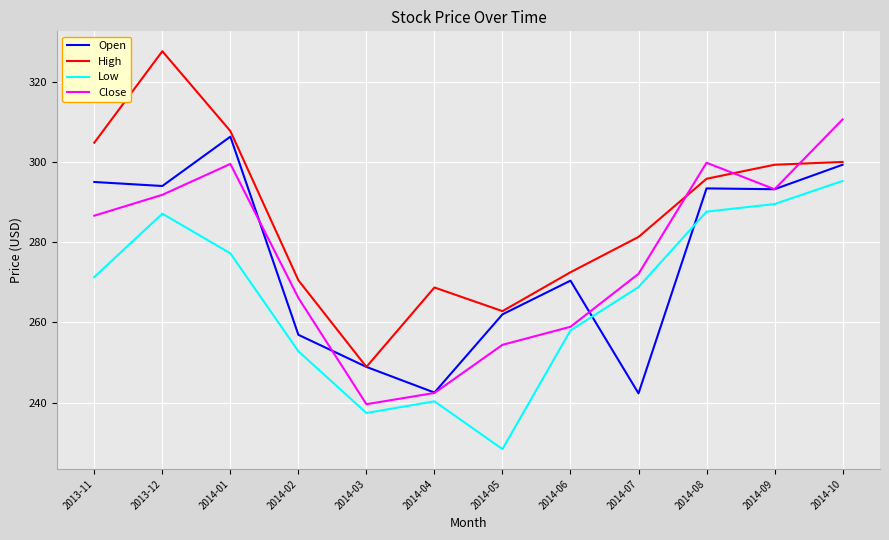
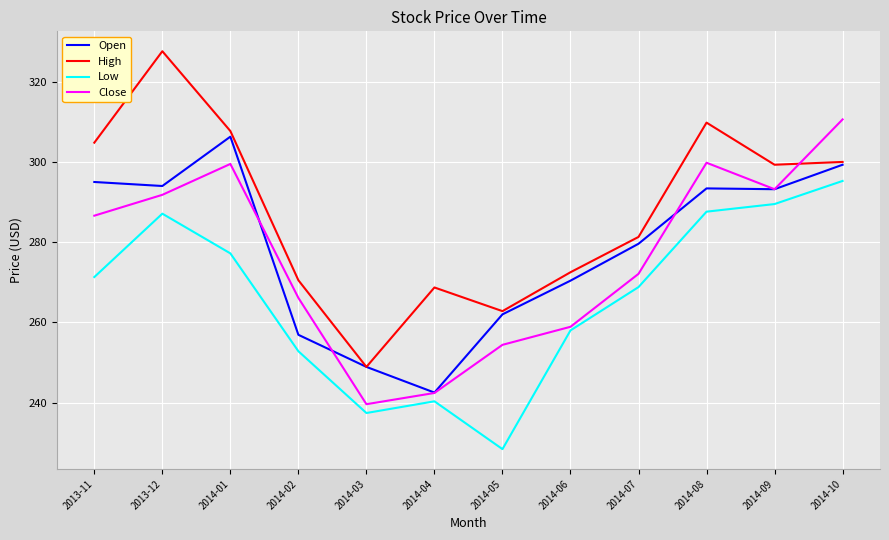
Open, 2014-07: 242 -> 280
High, 2014-08: 296 -> 310
